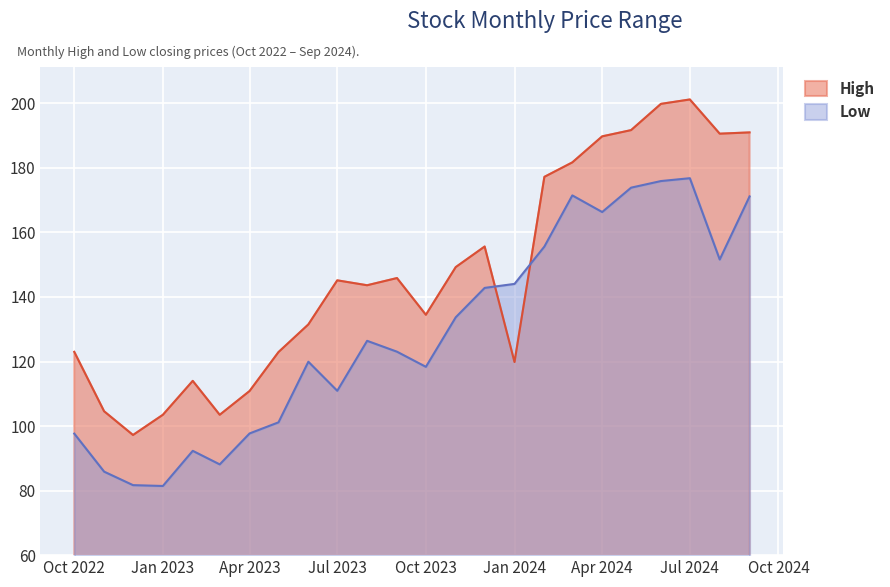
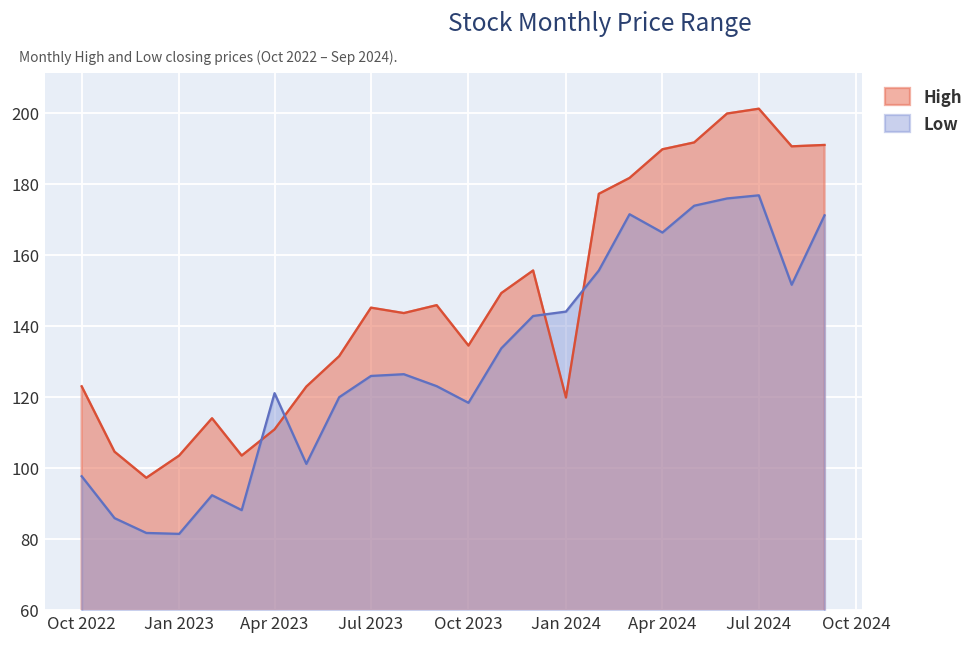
Low, Apr 2023: 98 -> 121
Low, Jul 2023: 111 -> 126
